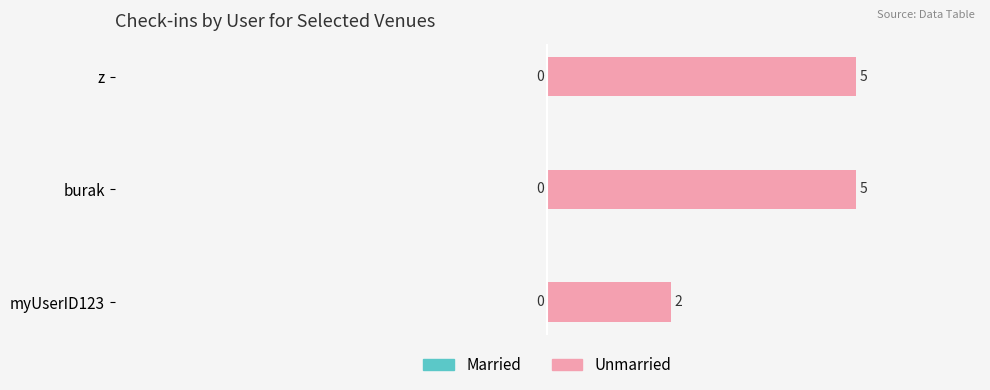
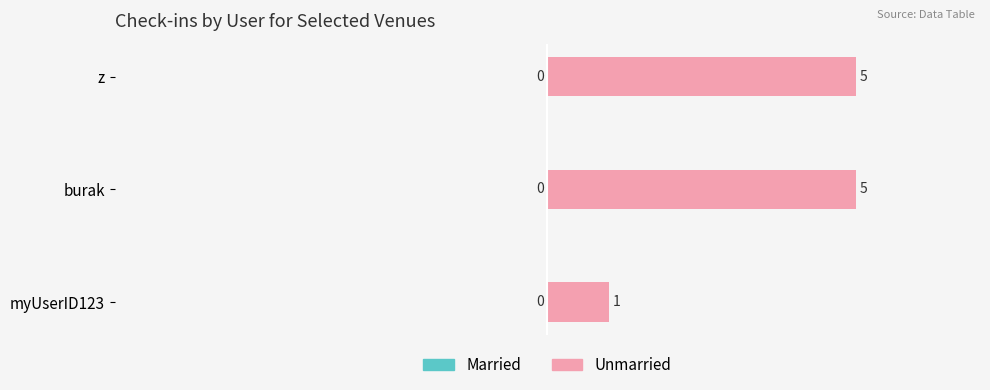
Unmarried, myUserID123: 2 -> 1
